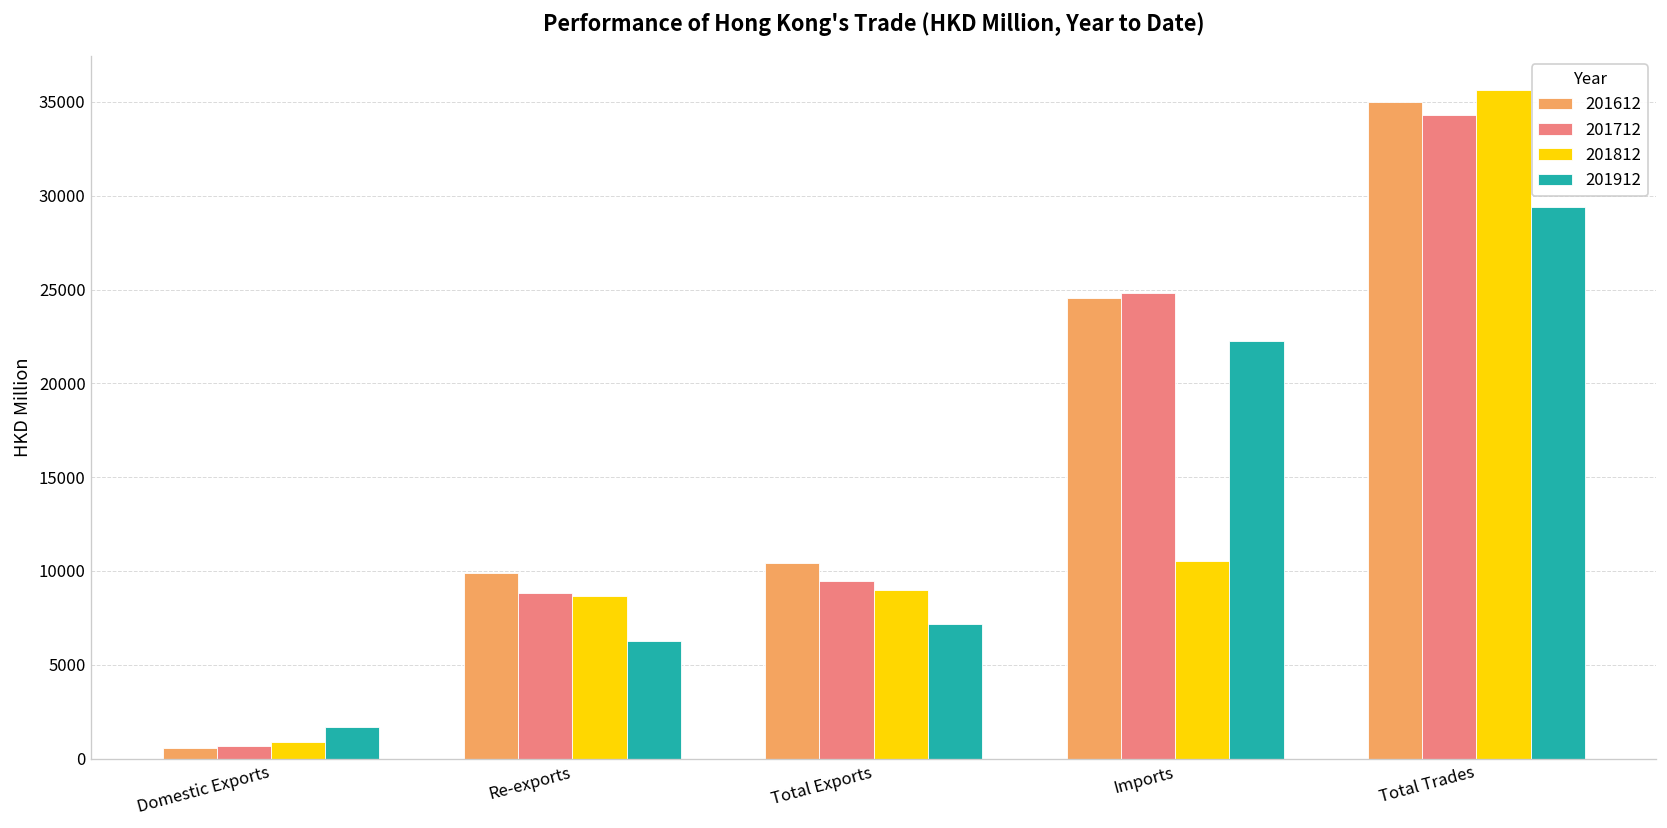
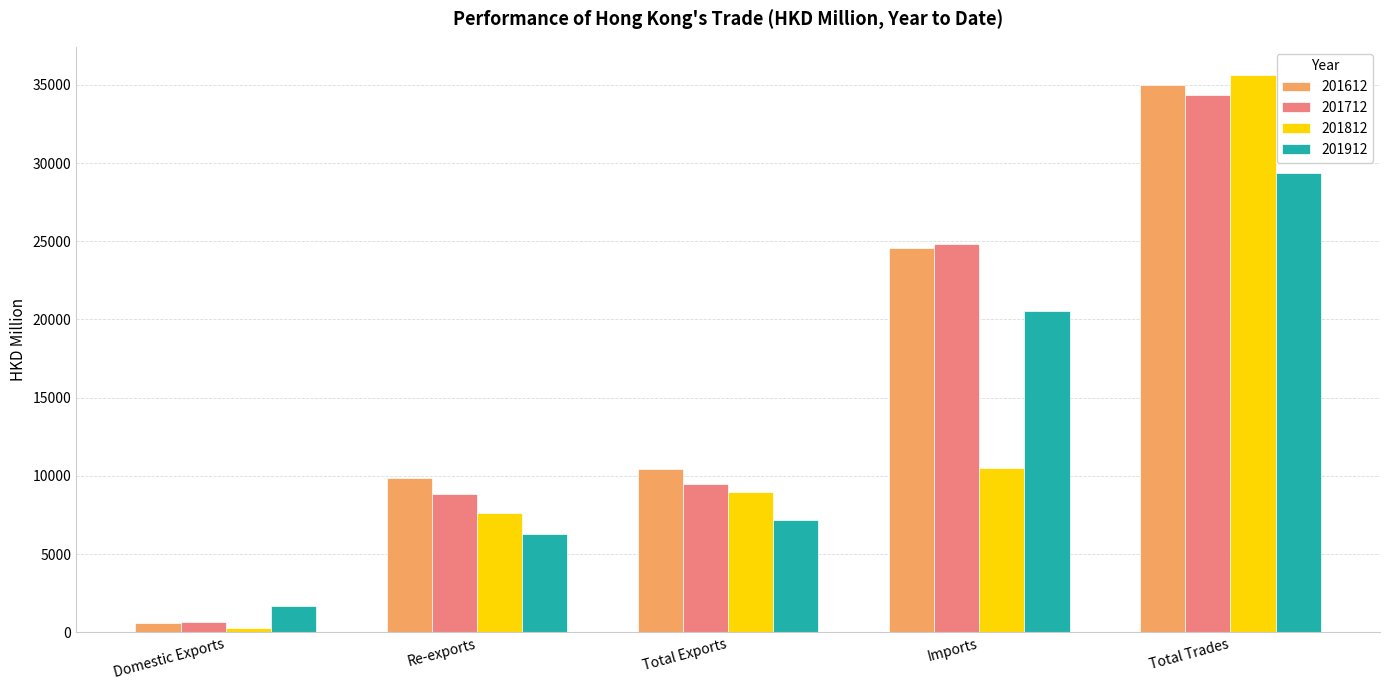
201812, Domestic Exports: 900 -> 300
201812, Re-exports: 8700 -> 7600
201912, Imports: 22200 -> 20600
